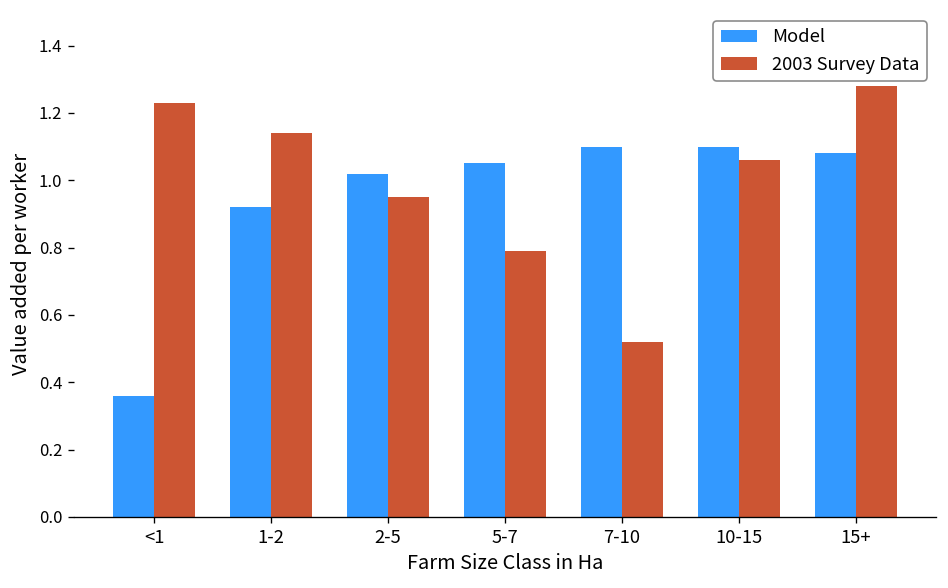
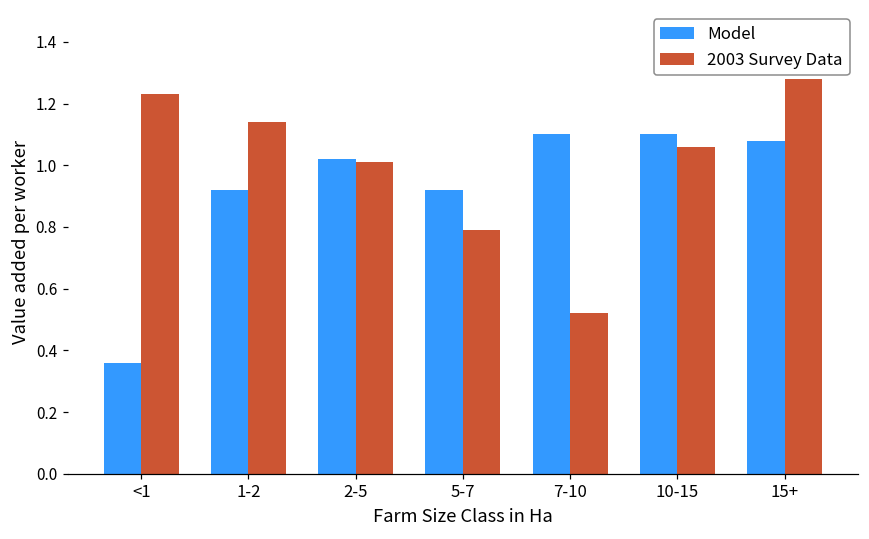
2003 Survey Data, 2-5: 0.95 -> 1.01
Model, 5-7: 1.05 -> 0.92
